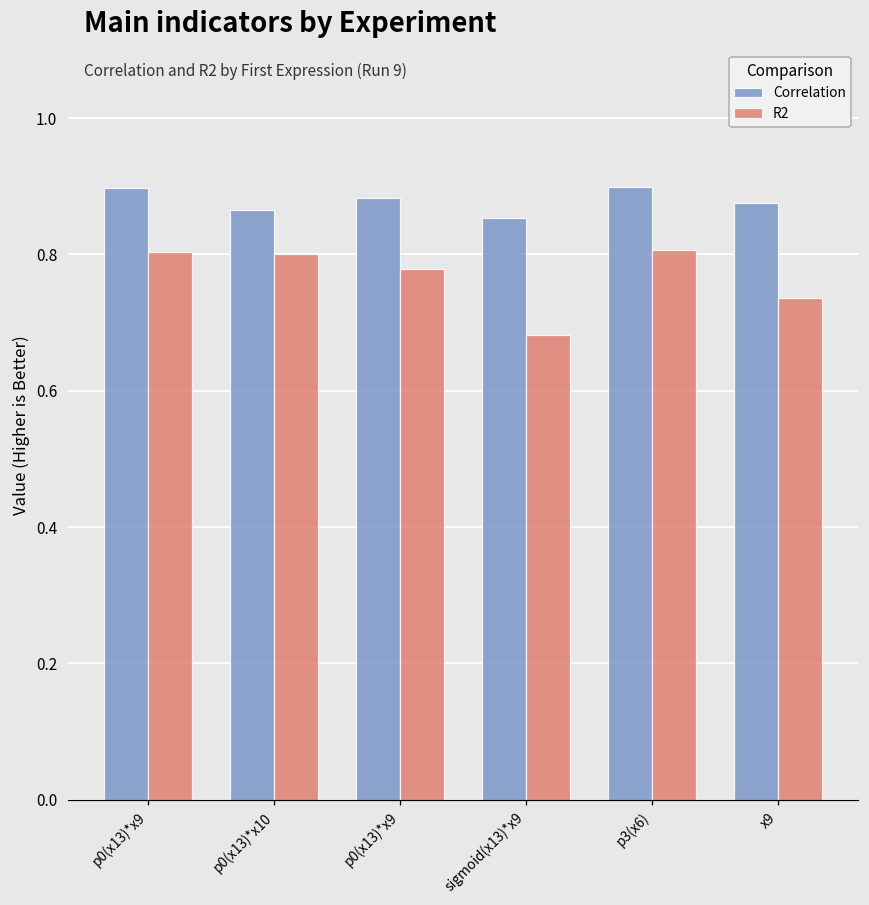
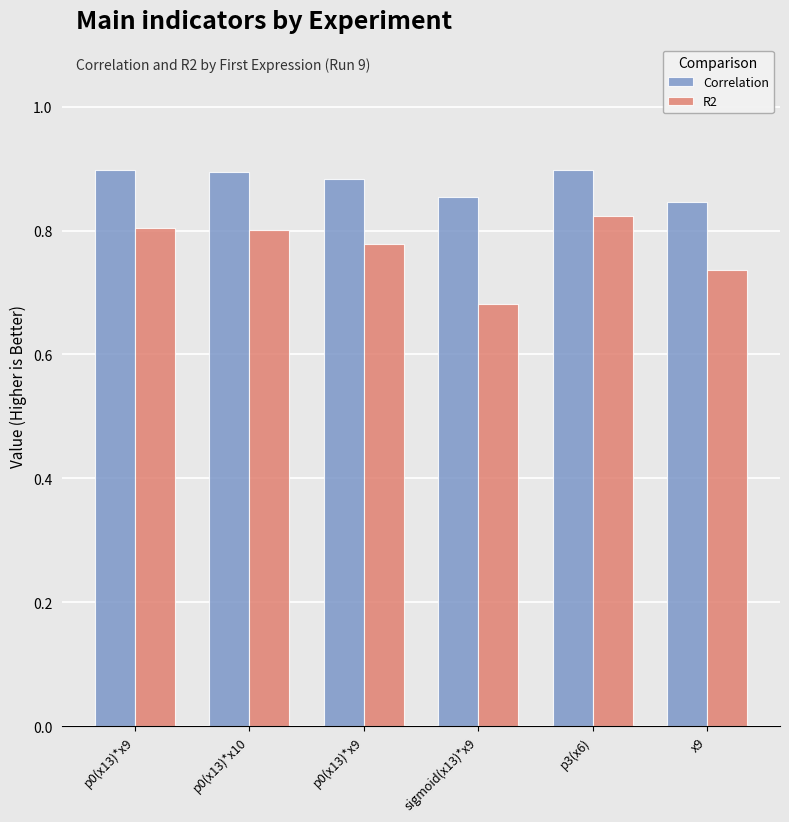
Correlation, p0(x13)*x10: 0.87 -> 0.89
R2, p3(x6): 0.81 -> 0.82
Correlation, x9: 0.88 -> 0.85
